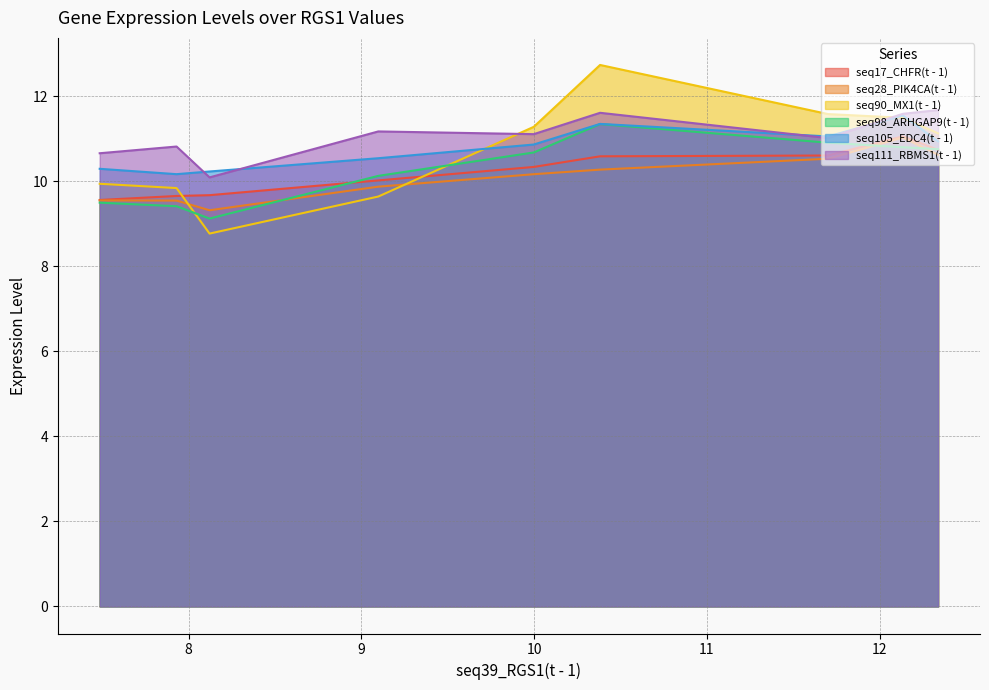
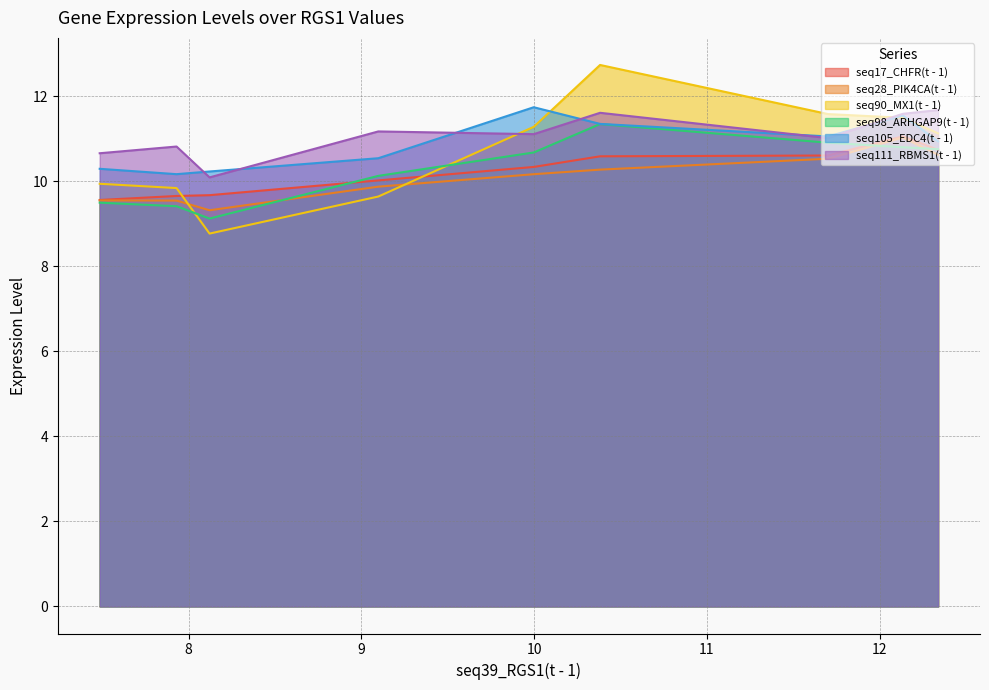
seq105_EDC4(t - 1), 10: 10.9 -> 11.7
